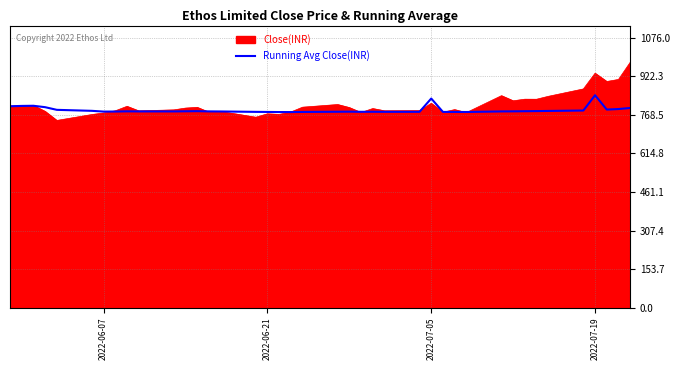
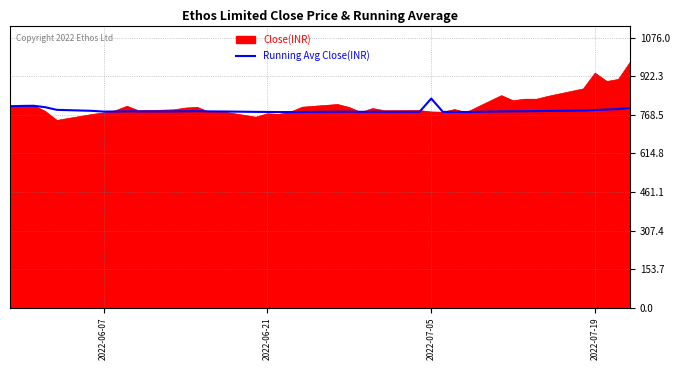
Close(INR), 2022-07-05: 810 -> 780
Running Avg Close(INR), 2022-07-19: 850 -> 790
